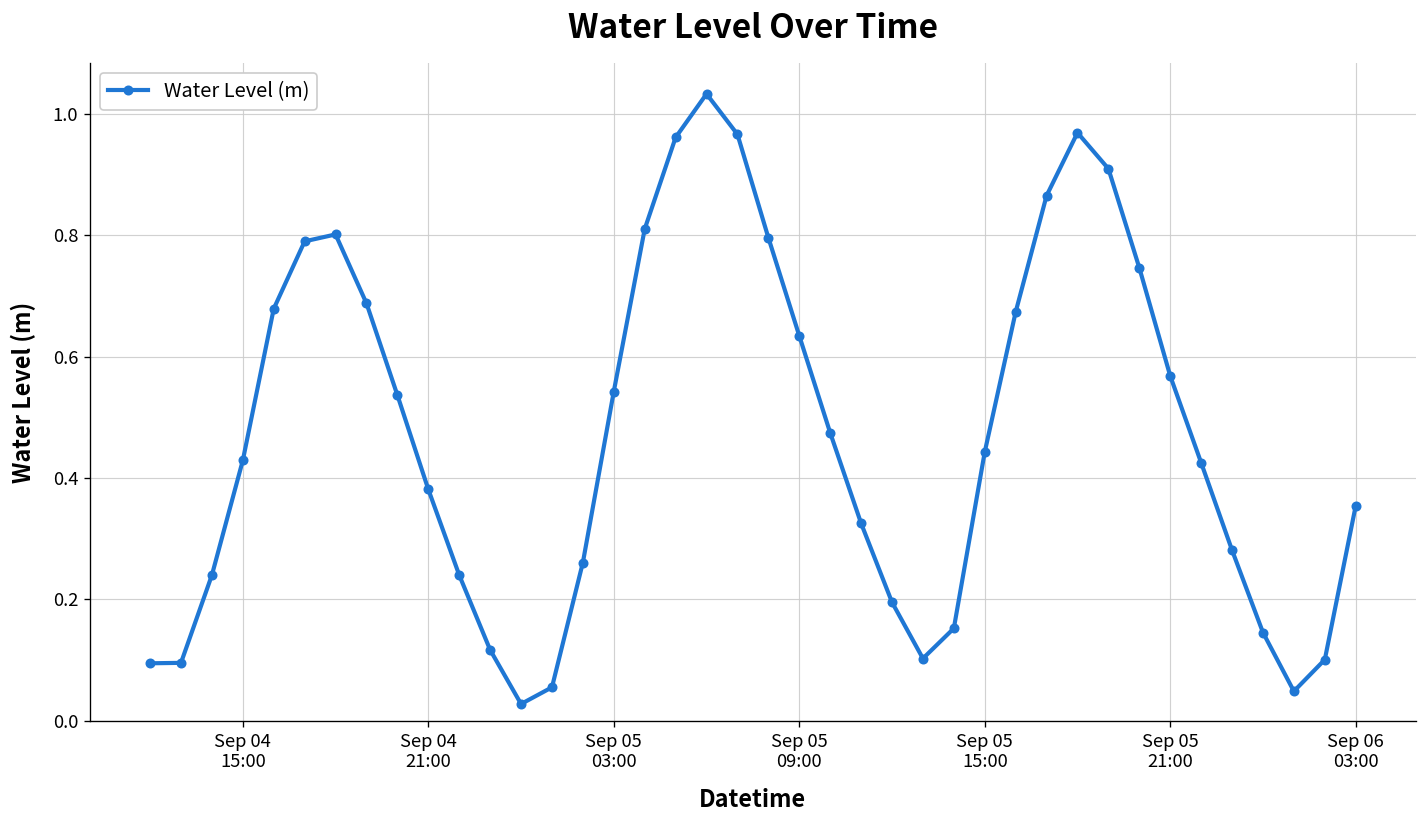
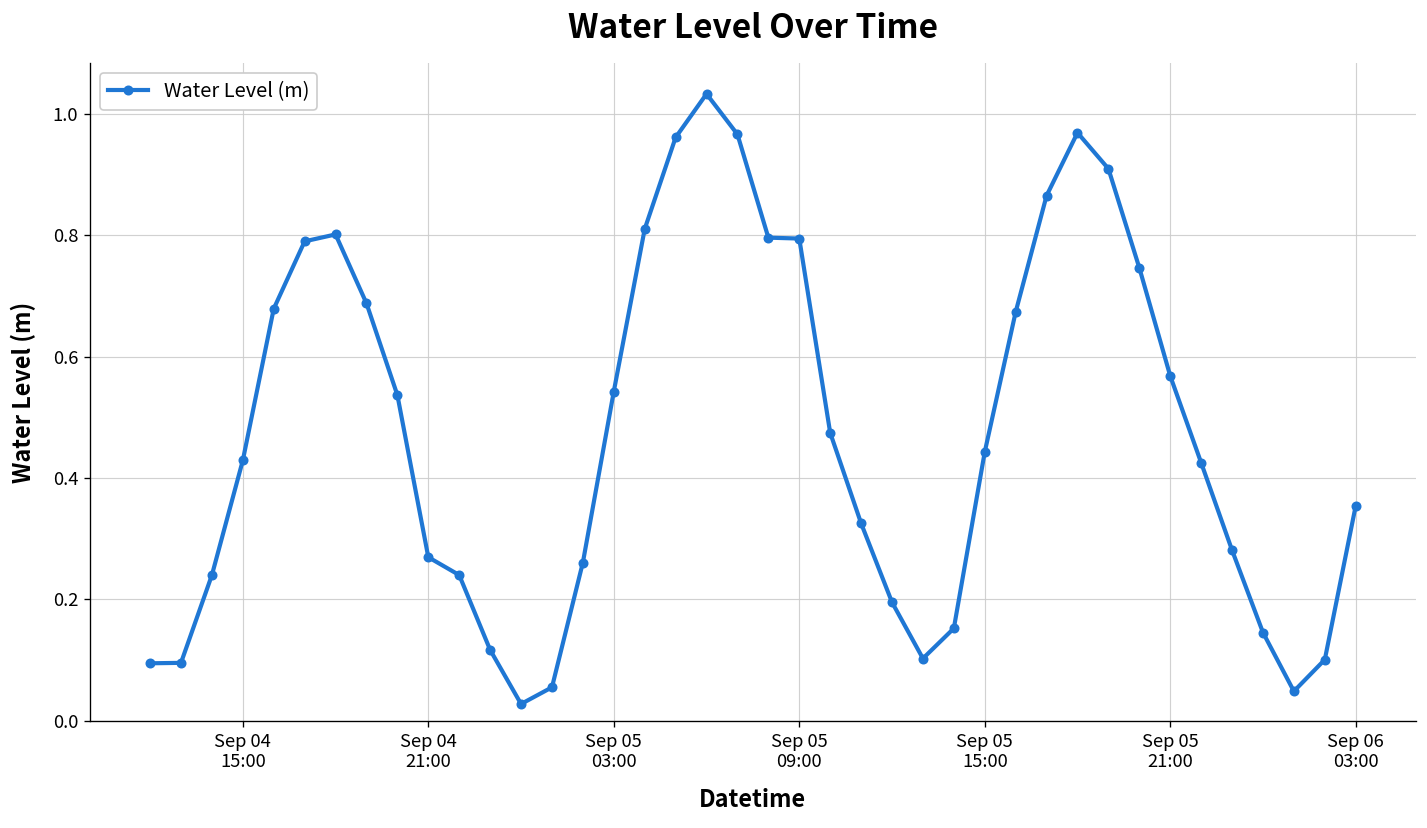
Sep 04 21:00: 0.38 -> 0.27
Sep 05 09:00: 0.63 -> 0.79
